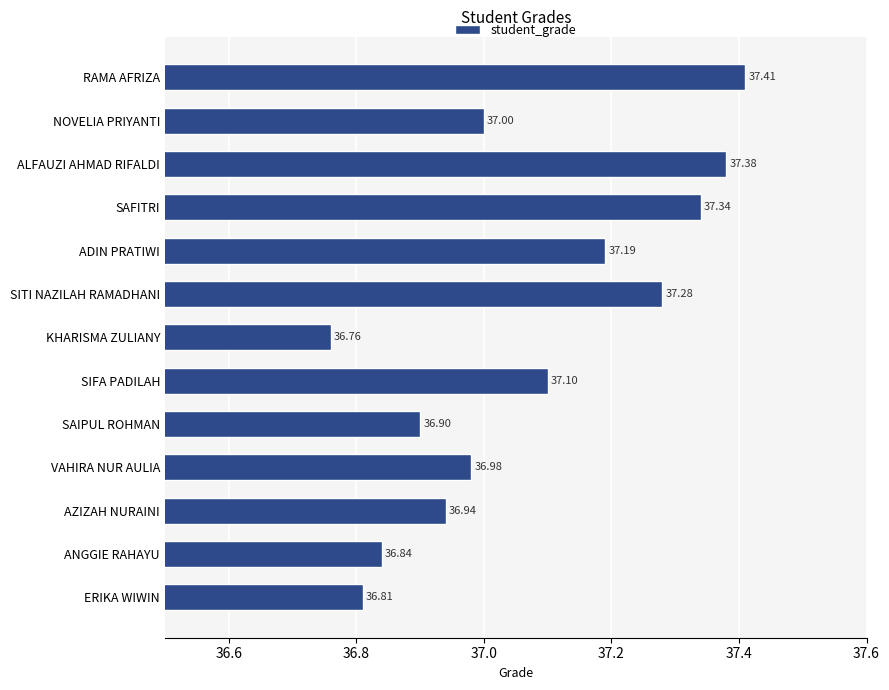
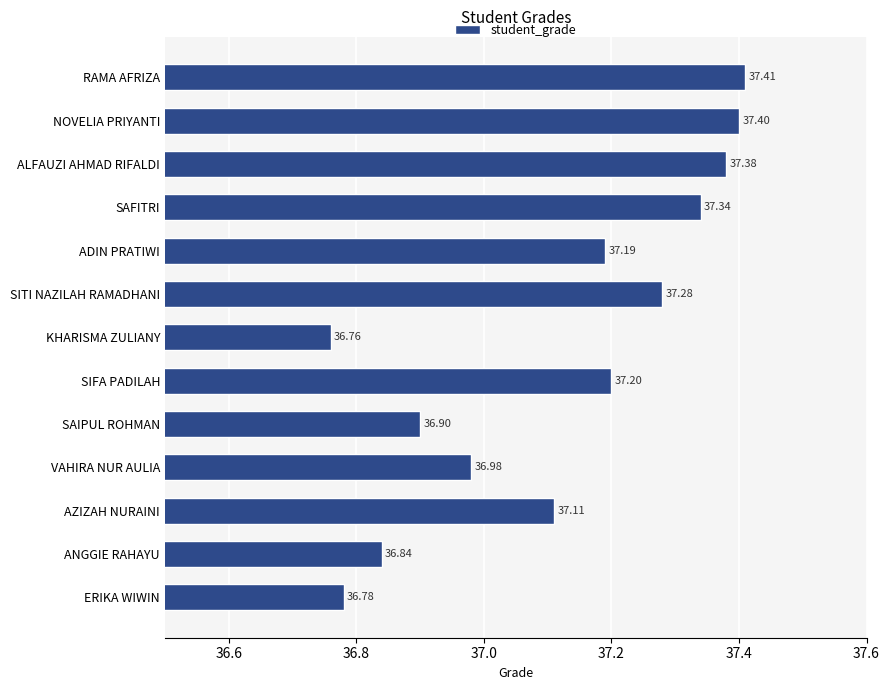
NOVELIA PRIYANTI: 37.00 -> 37.40
SIFA PADILAH: 37.10 -> 37.20
AZIZAH NURAINI: 36.94 -> 37.11
ERIKA WIWIN: 36.81 -> 36.78
